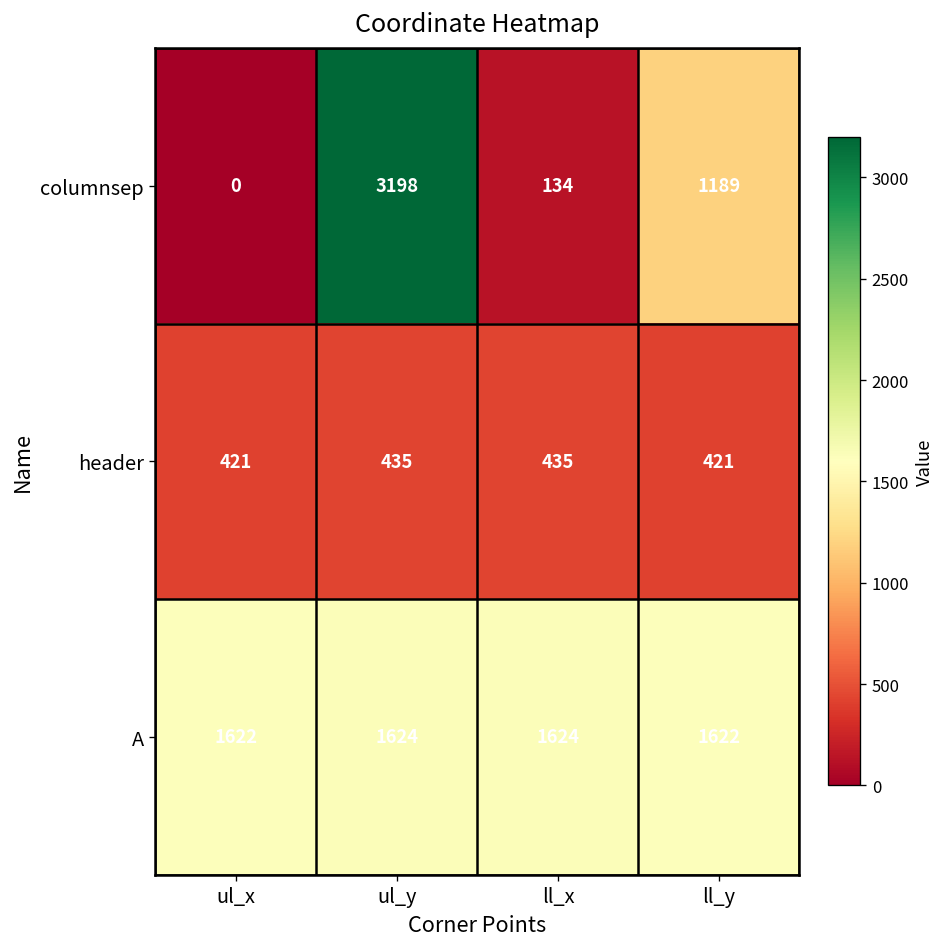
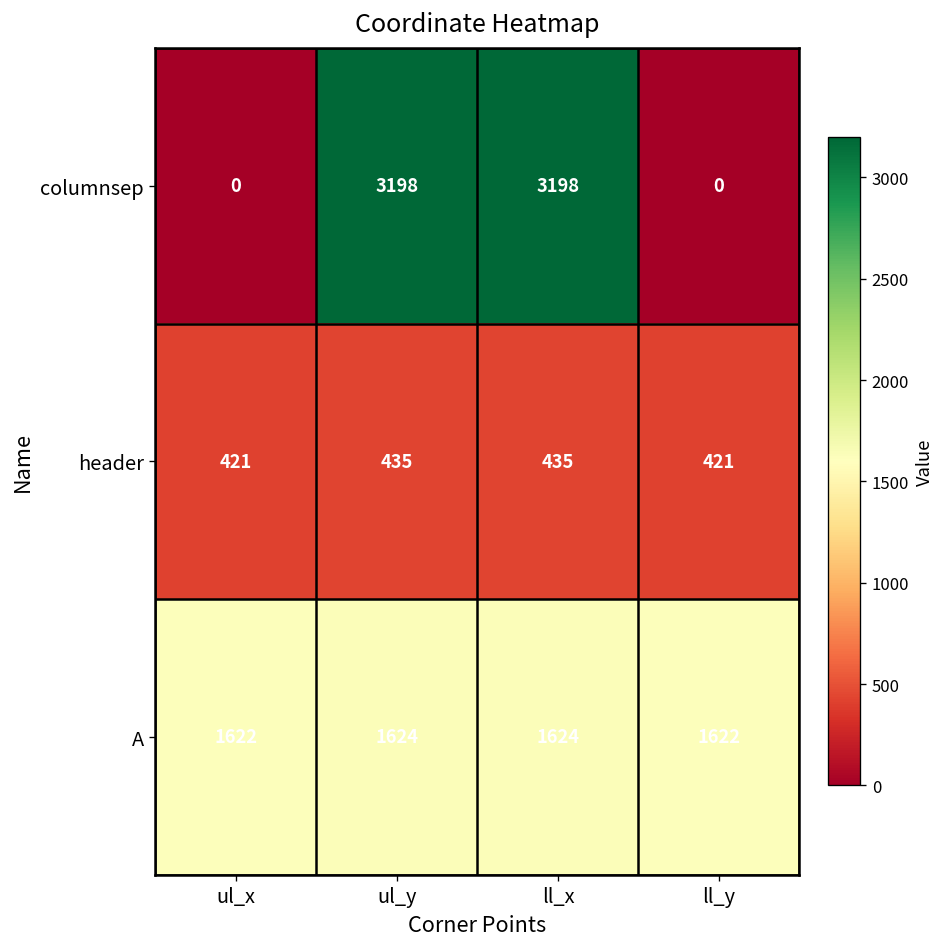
columnsep, ll_x: 134 -> 3198
columnsep, ll_y: 1189 -> 0
